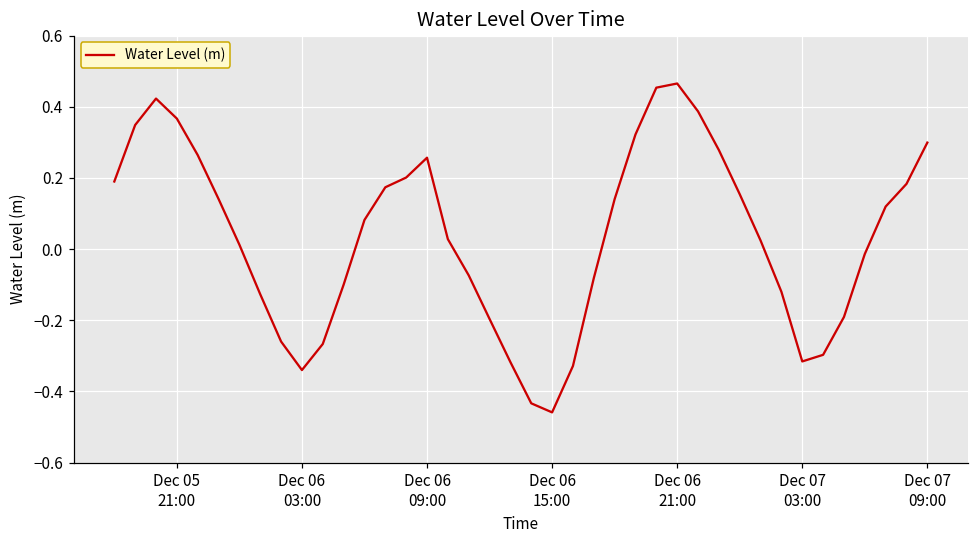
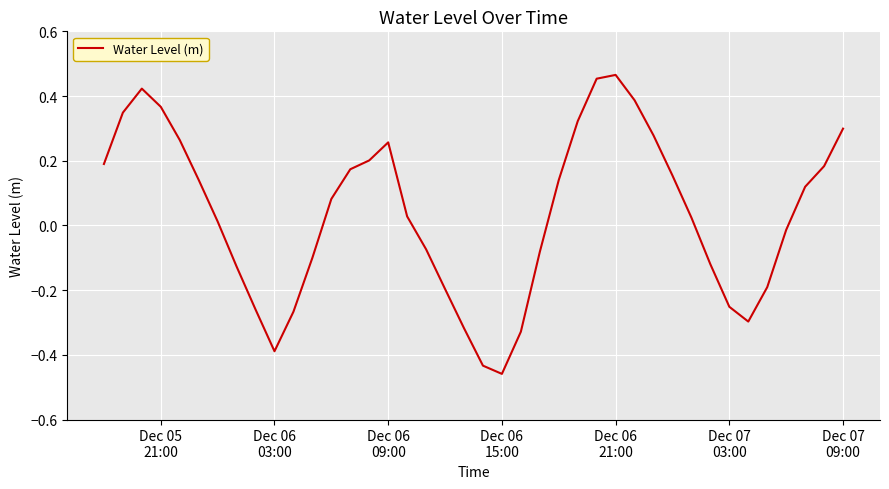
Dec 06 03:00: -0.34 -> -0.39
Dec 07 03:00: -0.32 -> -0.25
